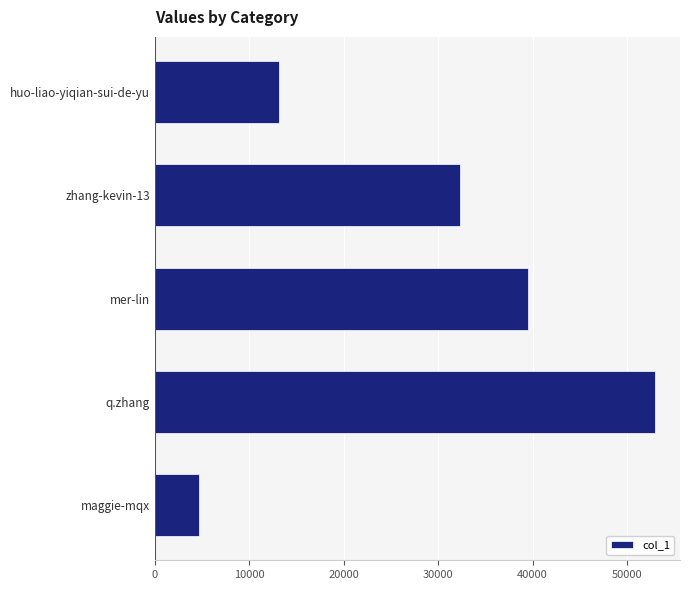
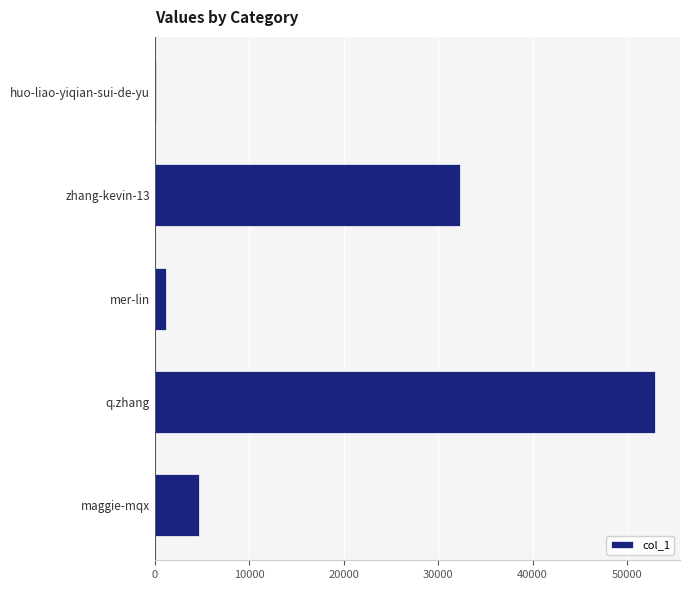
huo-liao-yiqian-sui-de-yu: 13000 -> 0
mer-lin: 40000 -> 1000
